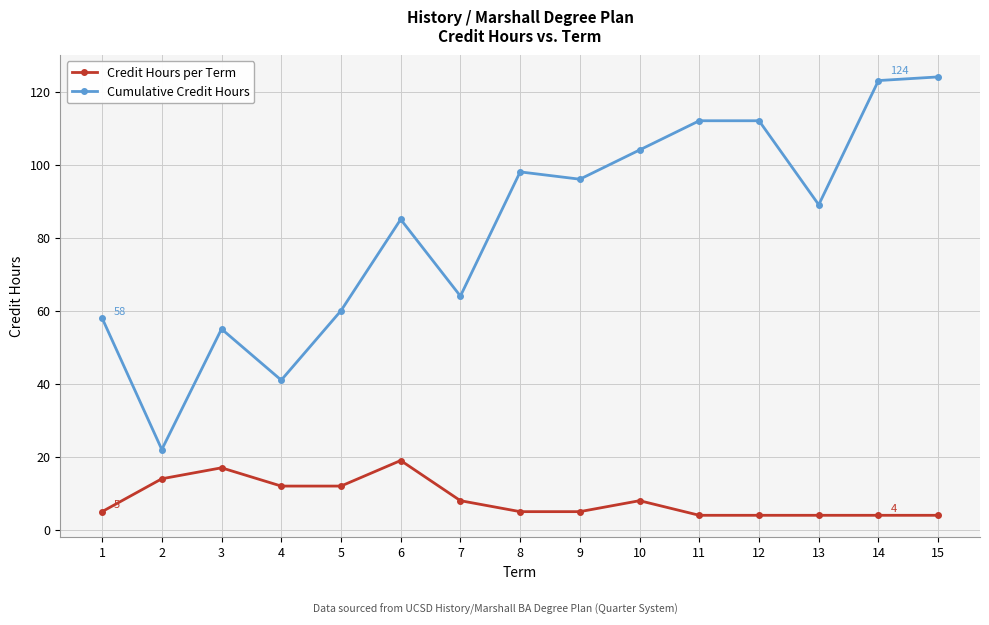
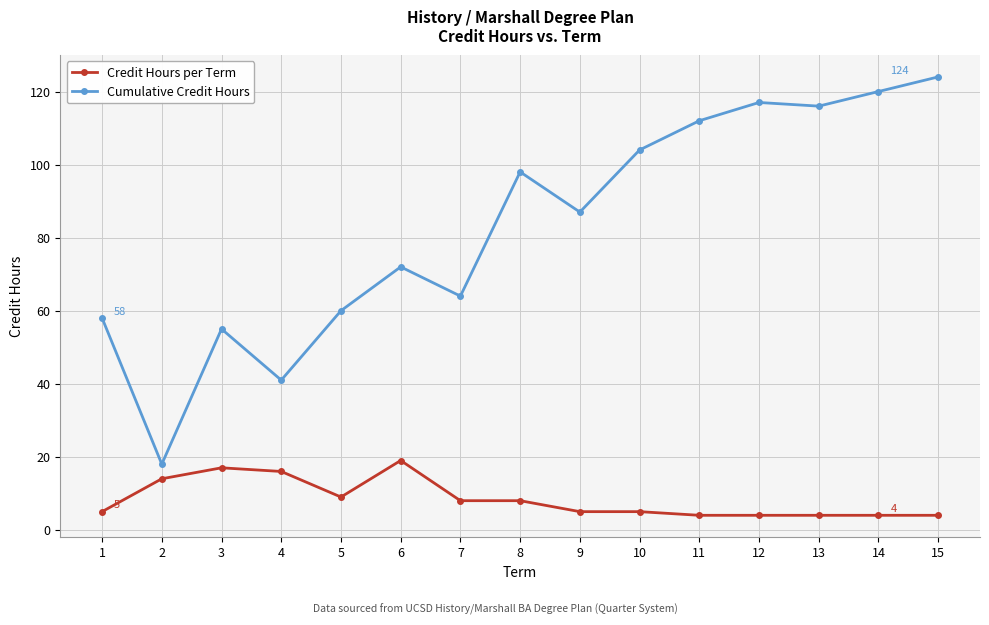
Cumulative Credit Hours, 2: 22 -> 18
Credit Hours per Term, 4: 12 -> 16
Credit Hours per Term, 5: 12 -> 9
Cumulative Credit Hours, 6: 85 -> 72
Credit Hours per Term, 8: 5 -> 8
Cumulative Credit Hours, 9: 96 -> 87
Credit Hours per Term, 10: 8 -> 5
Cumulative Credit Hours, 12: 112 -> 117
Cumulative Credit Hours, 13: 89 -> 116
Cumulative Credit Hours, 14: 123 -> 120
